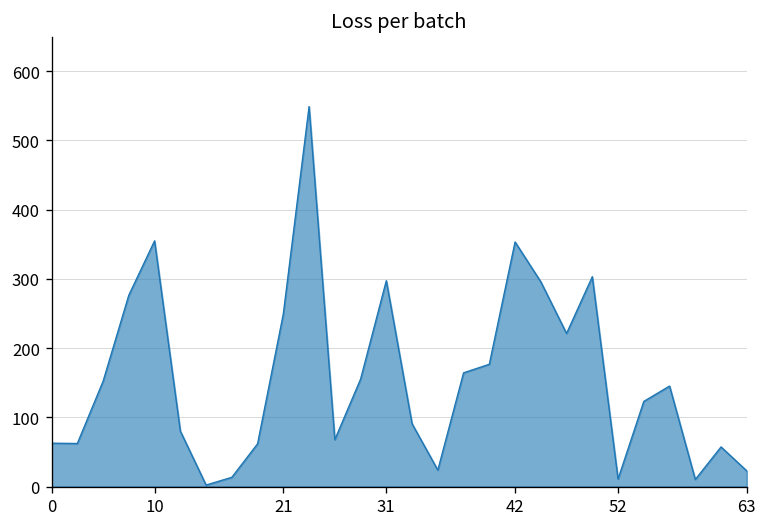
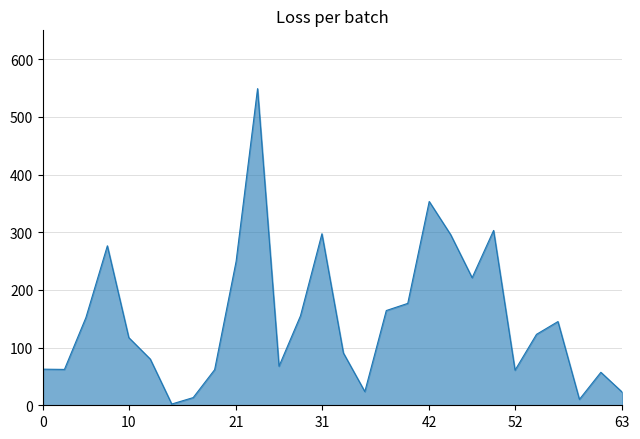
10: 350 -> 120
52: 10 -> 60
